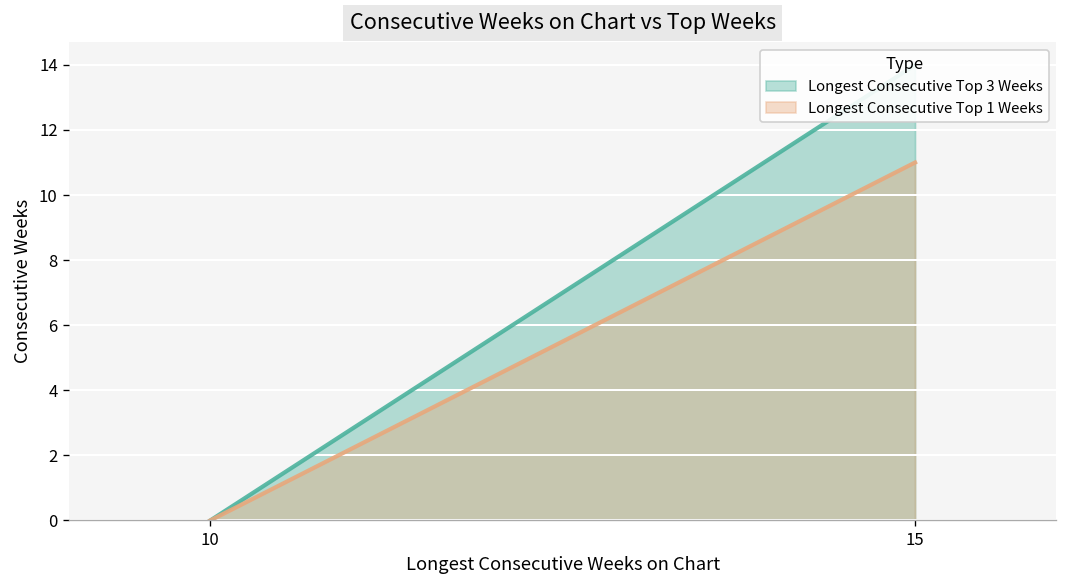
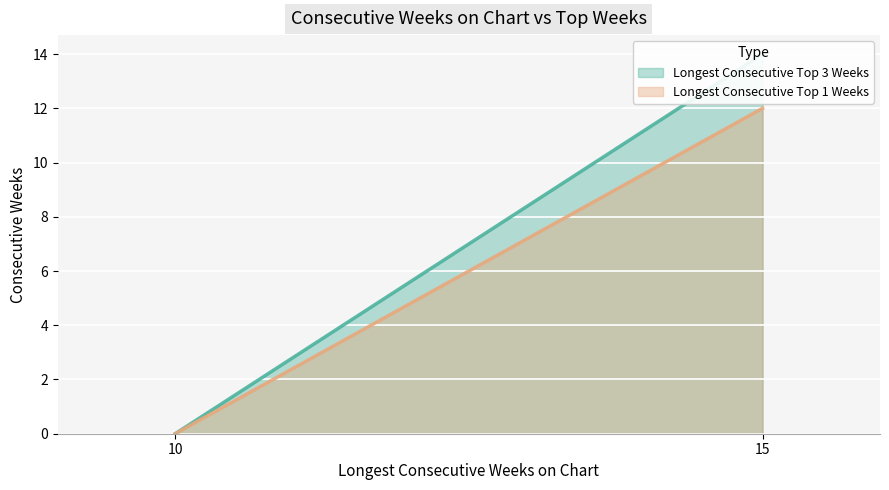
Longest Consecutive Top 1 Weeks, 15: 11 -> 12
